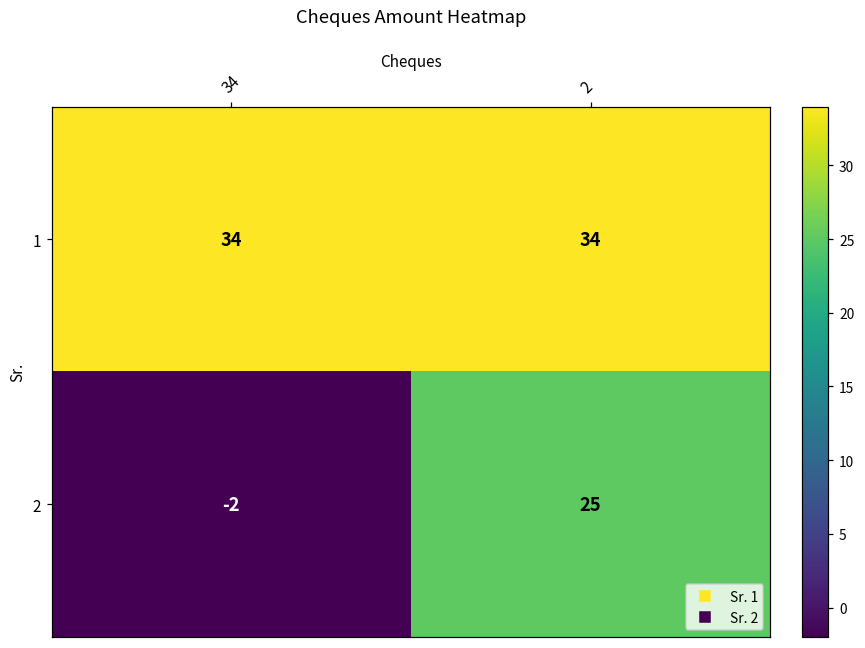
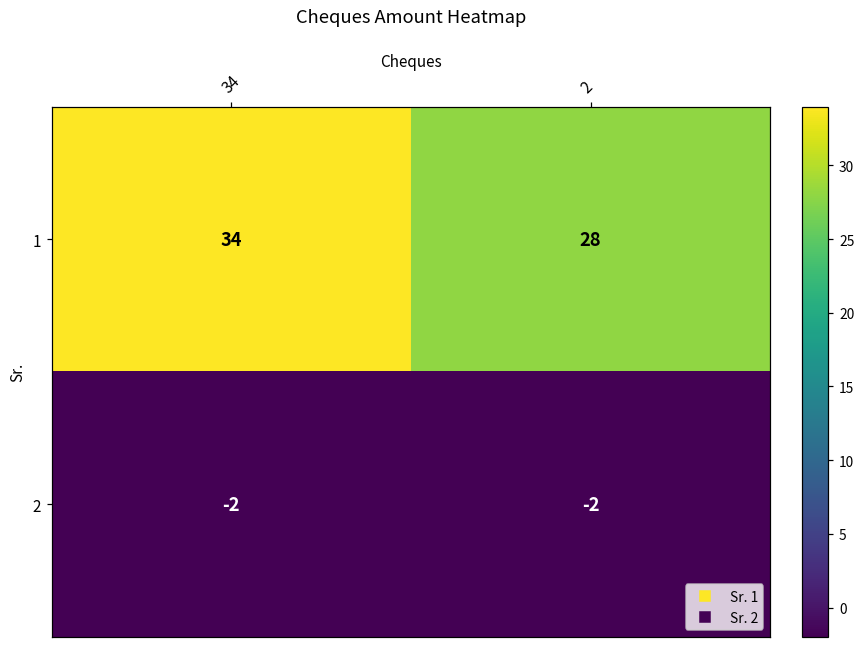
1, 2: 34 -> 28
2, 2: 25 -> -2
